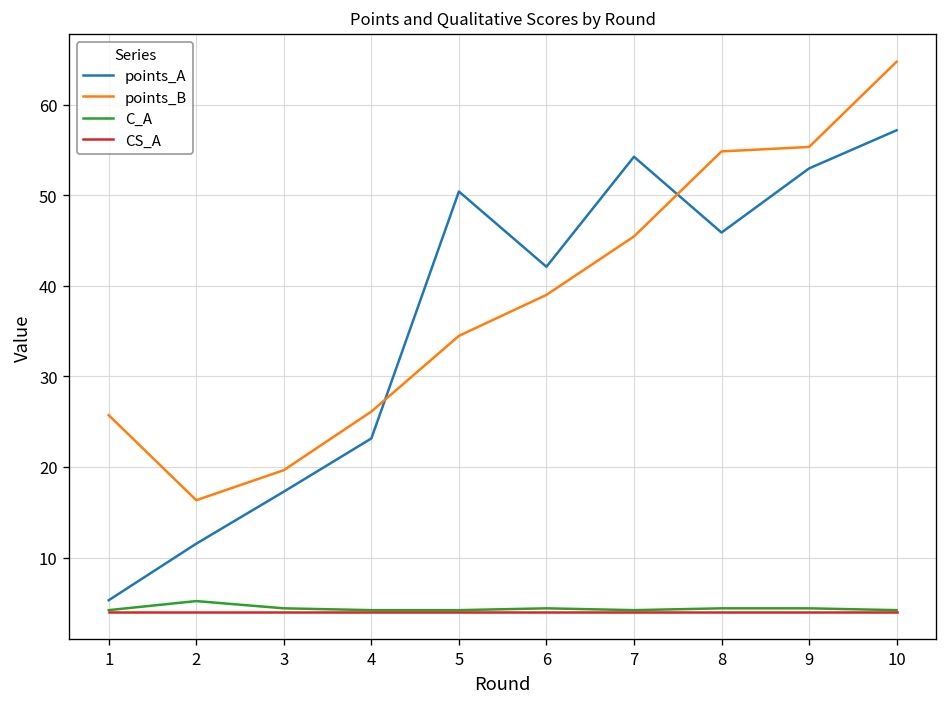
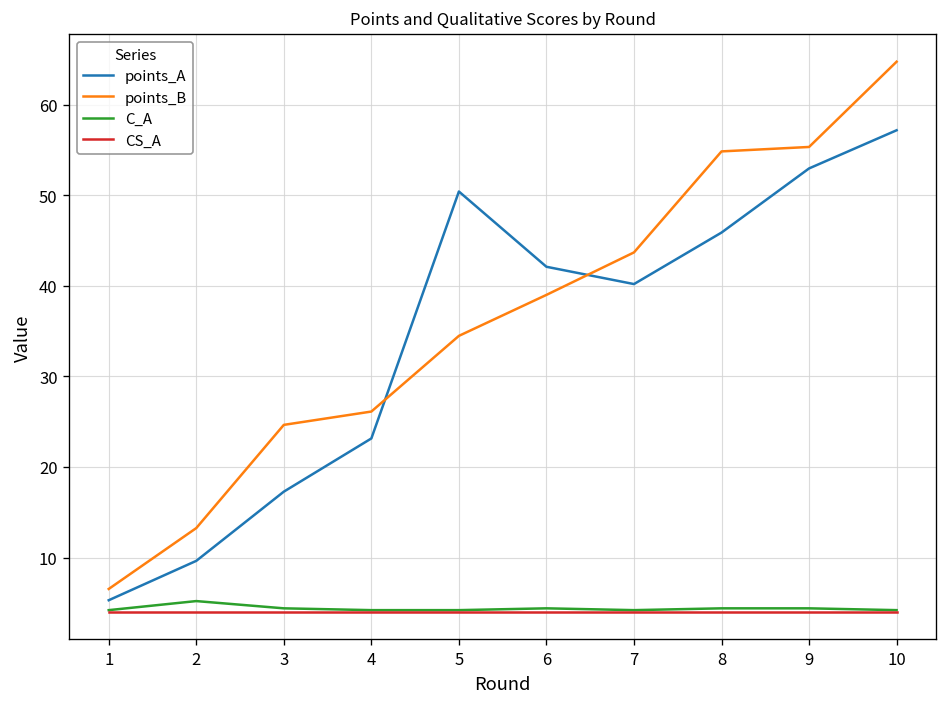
points_B, 1: 26 -> 7
points_A, 2: 12 -> 10
points_B, 2: 16 -> 13
points_B, 3: 20 -> 25
points_A, 7: 54 -> 40
points_B, 7: 45 -> 44
